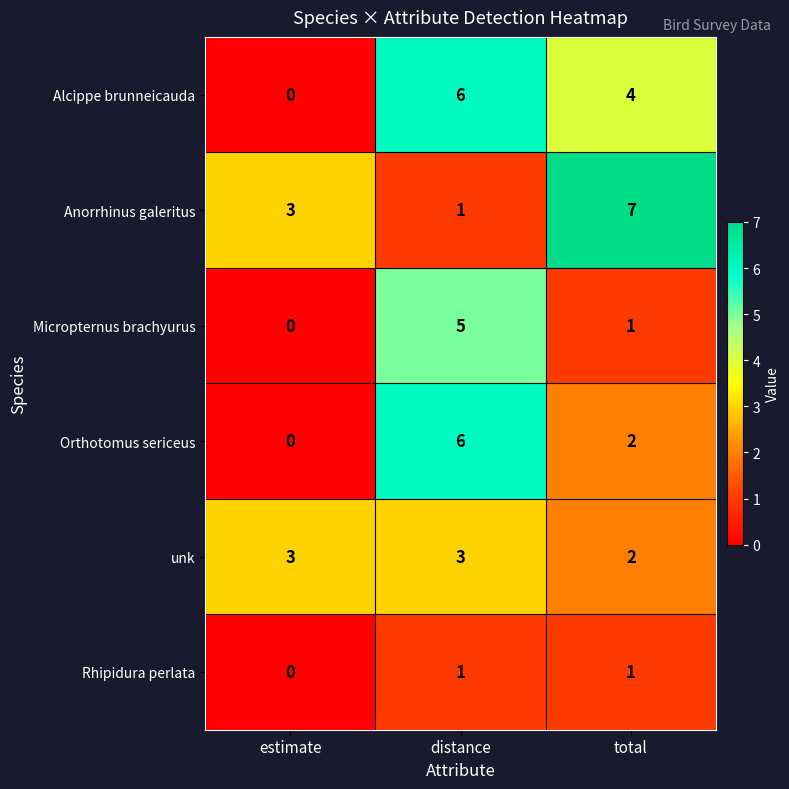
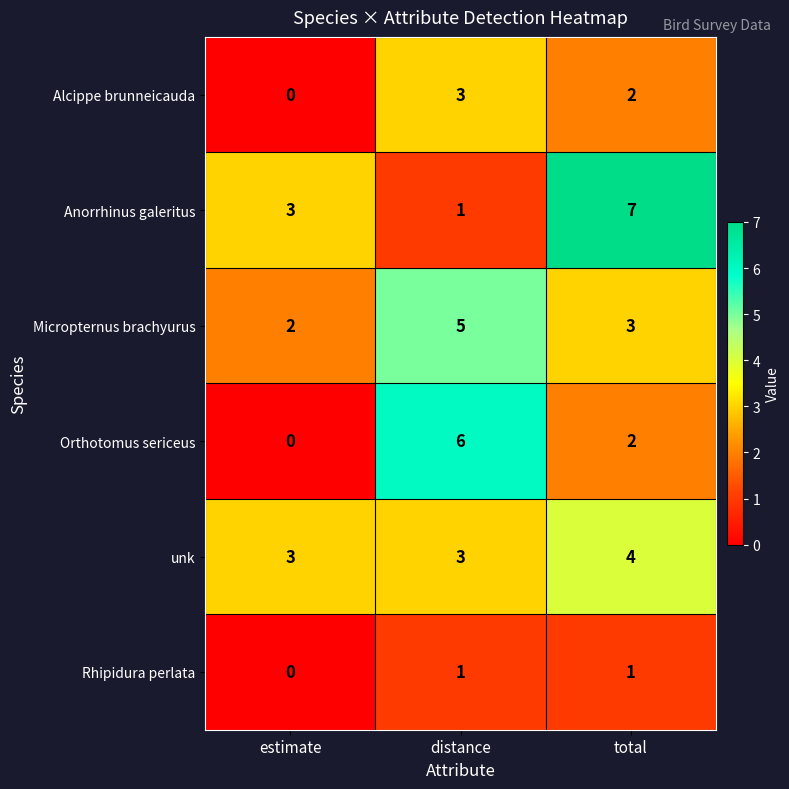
Alcippe brunneicauda, distance: 6 -> 3
Alcippe brunneicauda, total: 4 -> 2
Micropternus brachyurus, estimate: 0 -> 2
Micropternus brachyurus, total: 1 -> 3
unk, total: 2 -> 4
